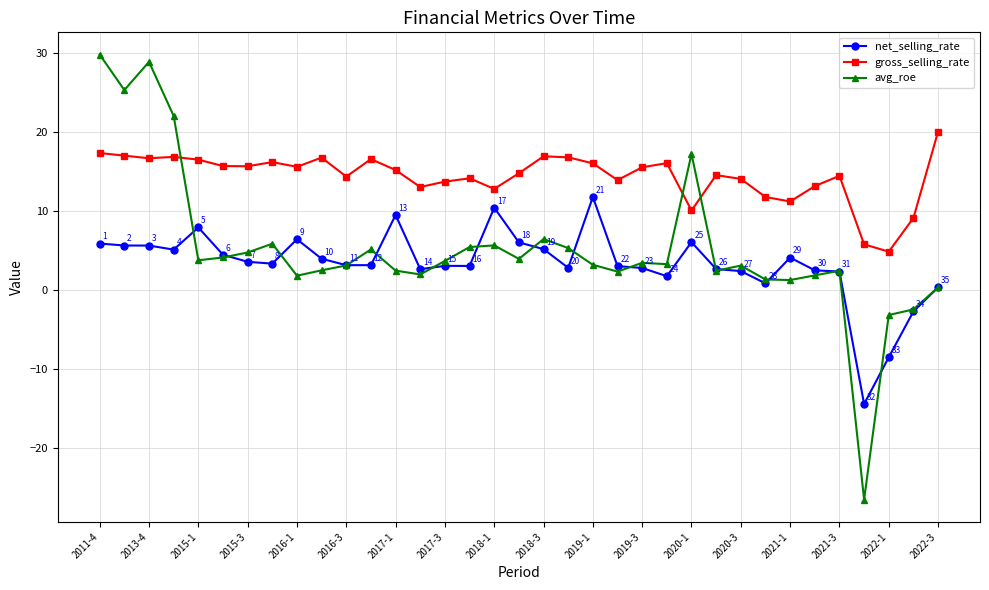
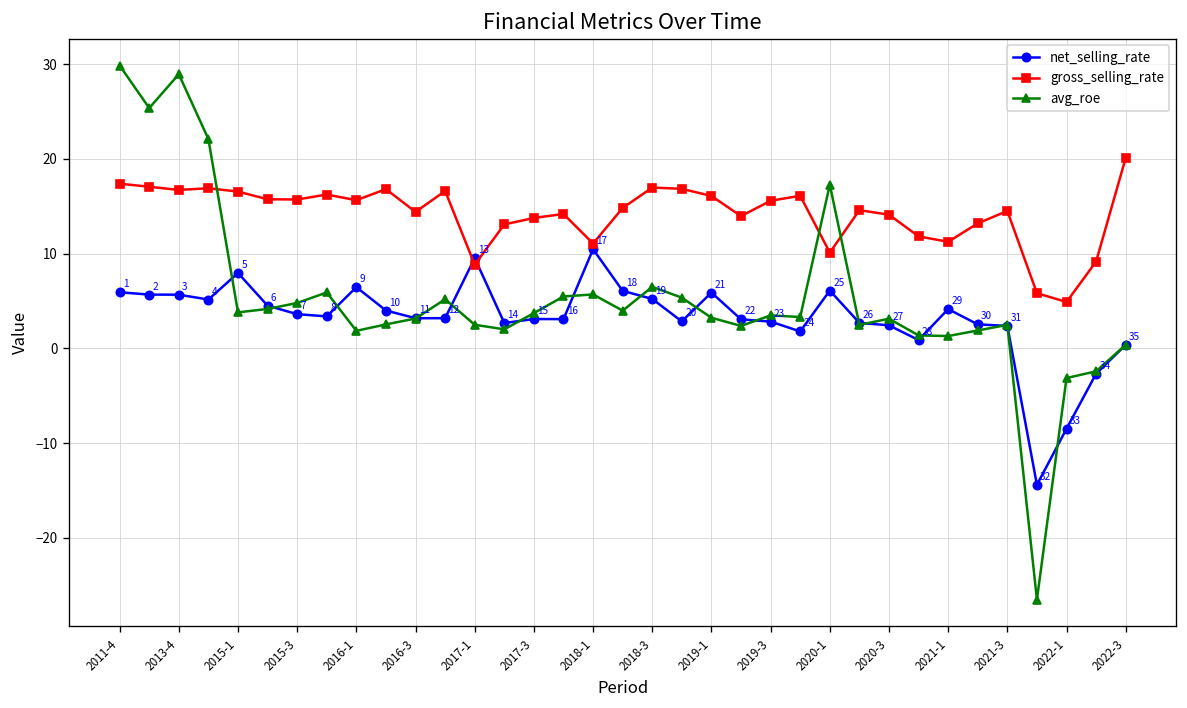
gross_selling_rate, 2017-1: 15 -> 9
gross_selling_rate, 2018-1: 13 -> 11
net_selling_rate, 2019-1: 12 -> 6
